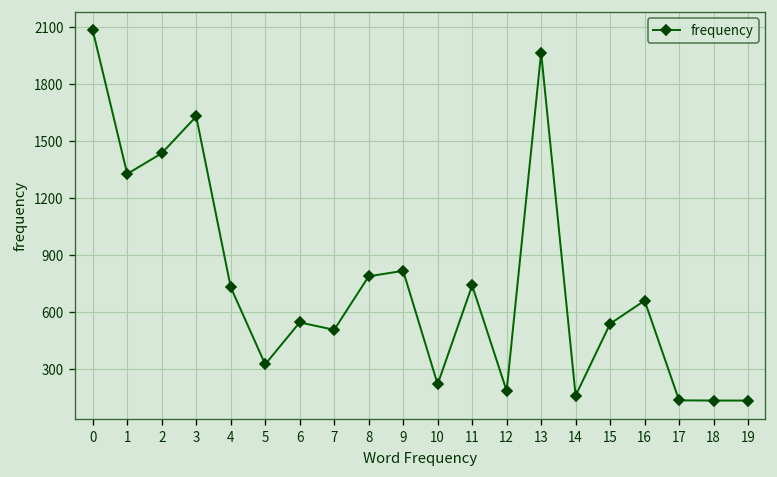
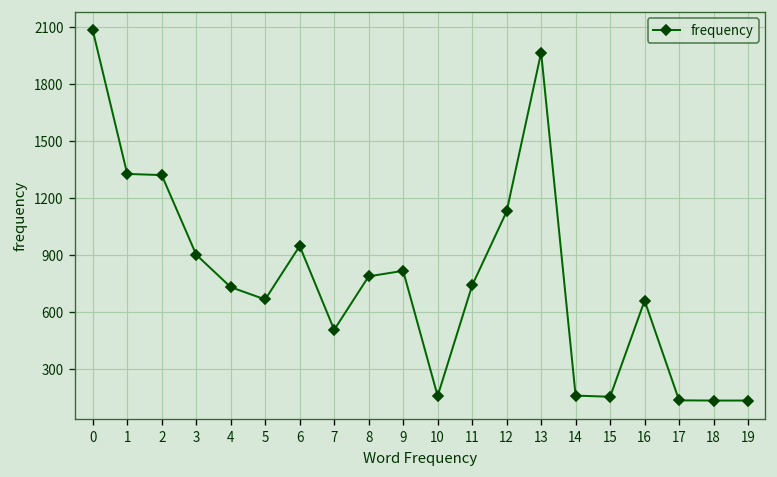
2: 1440 -> 1320
3: 1630 -> 900
5: 320 -> 670
6: 540 -> 950
10: 220 -> 160
12: 180 -> 1130
15: 540 -> 150
